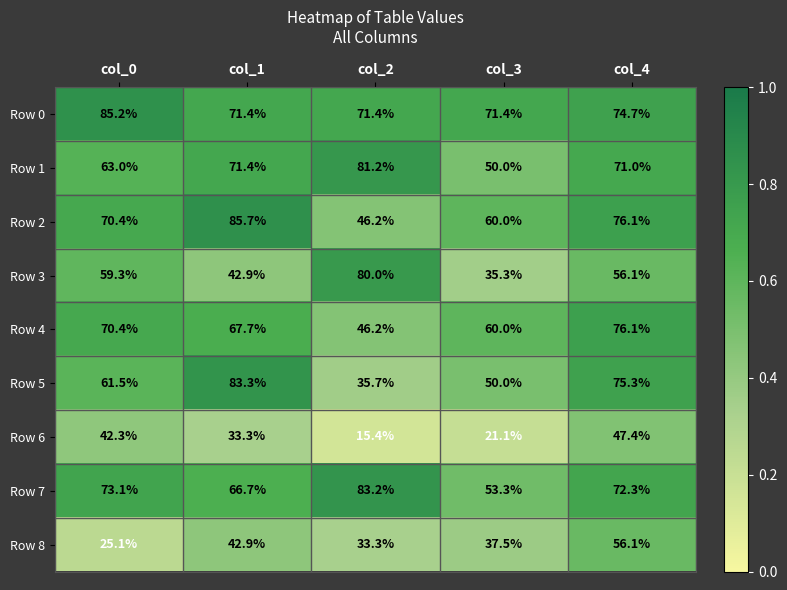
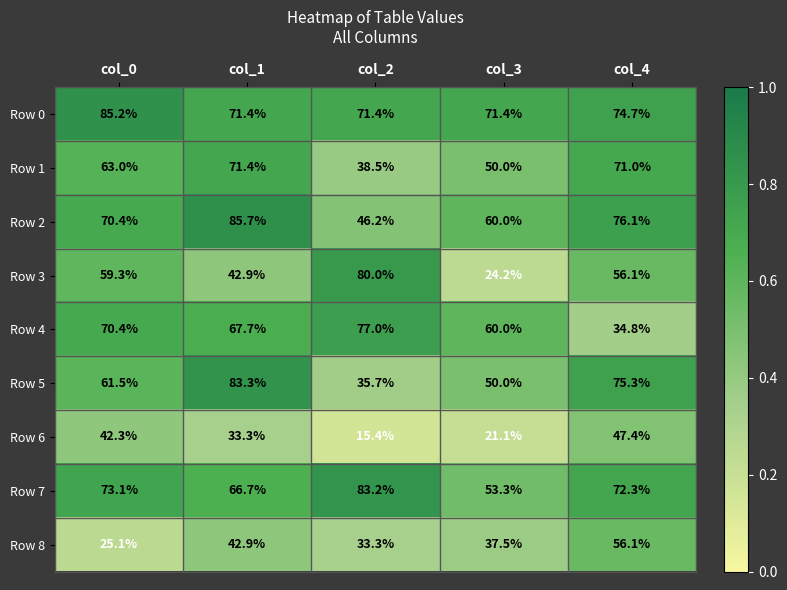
Row 1, col_2: 81.2% -> 38.5%
Row 3, col_3: 35.3% -> 24.2%
Row 4, col_2: 46.2% -> 77.0%
Row 4, col_4: 76.1% -> 34.8%
